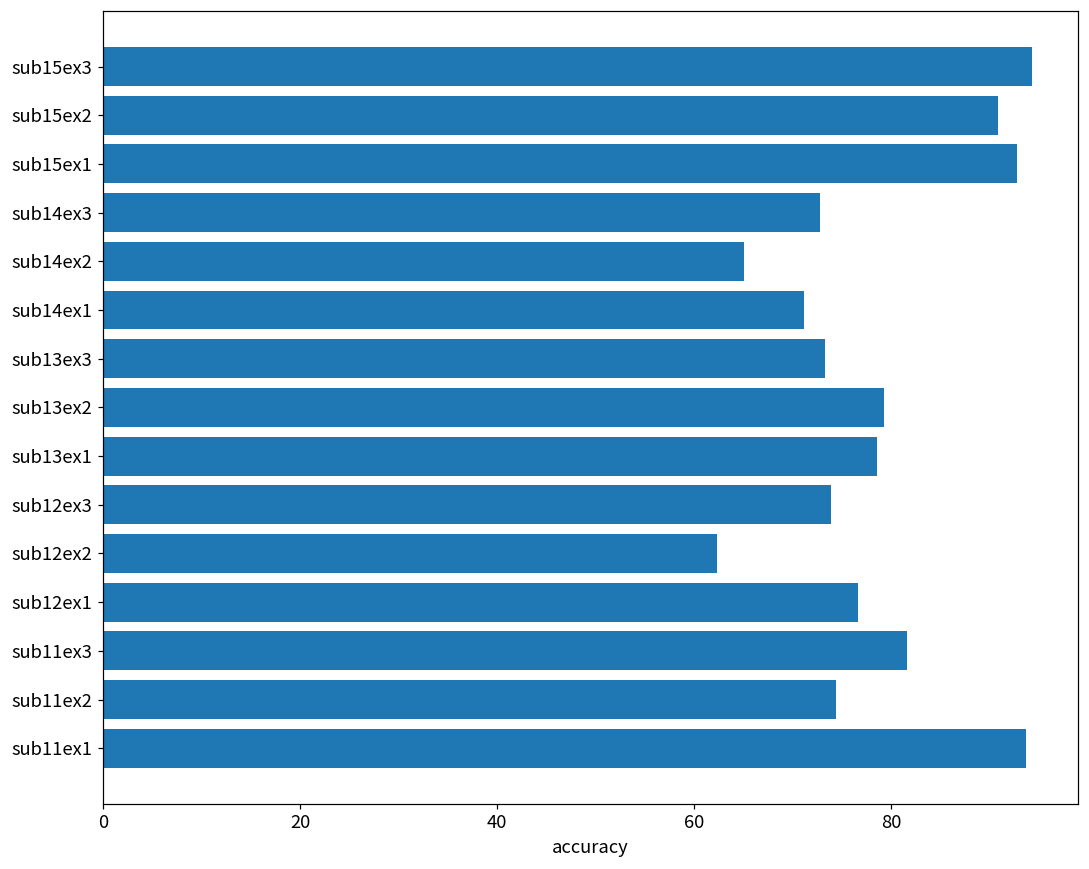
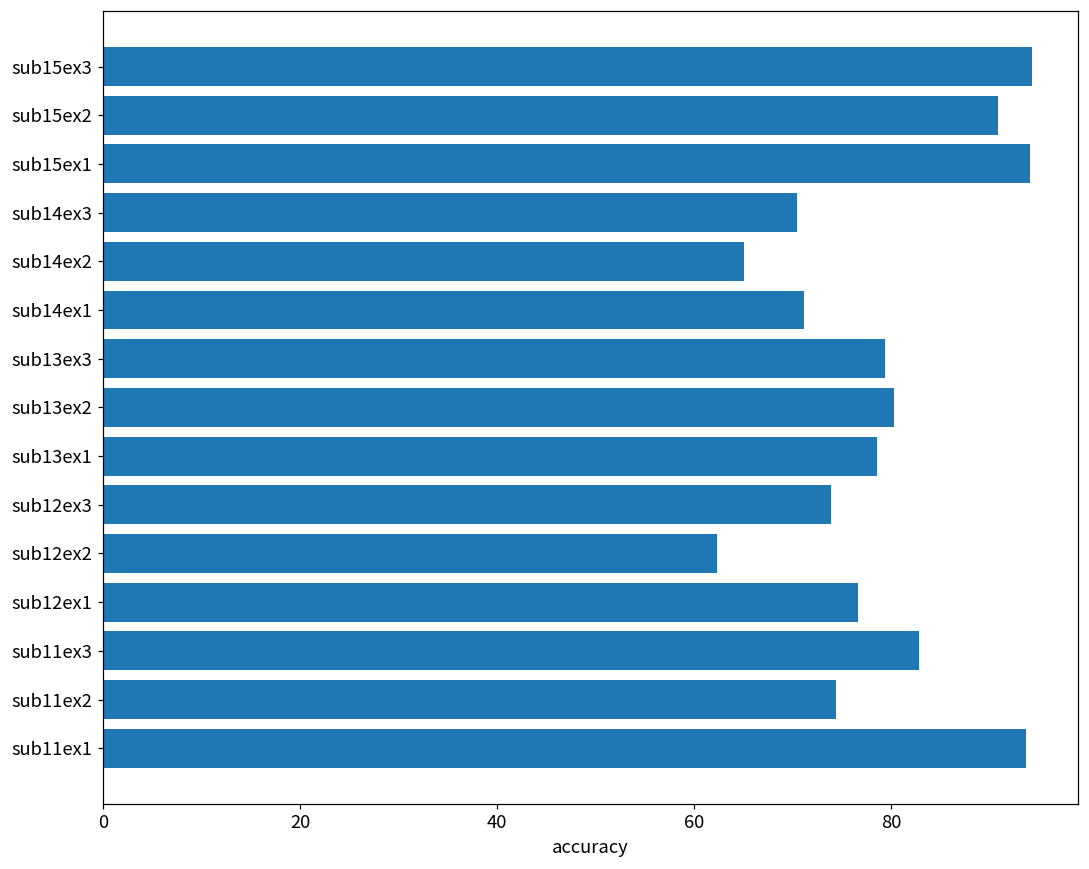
sub15ex1: 93 -> 94
sub14ex3: 73 -> 70
sub13ex3: 73 -> 79
sub13ex2: 79 -> 80
sub11ex3: 82 -> 83
